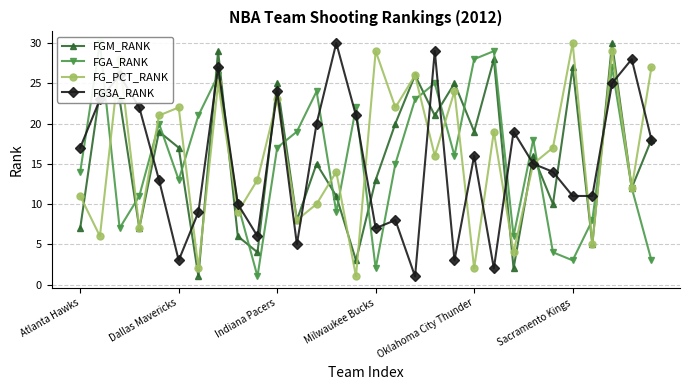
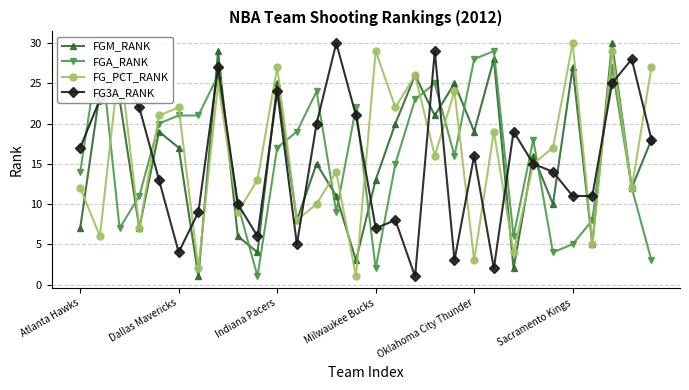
FG_PCT_RANK, Atlanta Hawks: 11 -> 12
FGA_RANK, Dallas Mavericks: 13 -> 21
FG3A_RANK, Dallas Mavericks: 3 -> 4
FG_PCT_RANK, Indiana Pacers: 23 -> 27
FG_PCT_RANK, Oklahoma City Thunder: 2 -> 3
FGA_RANK, Sacramento Kings: 3 -> 5
